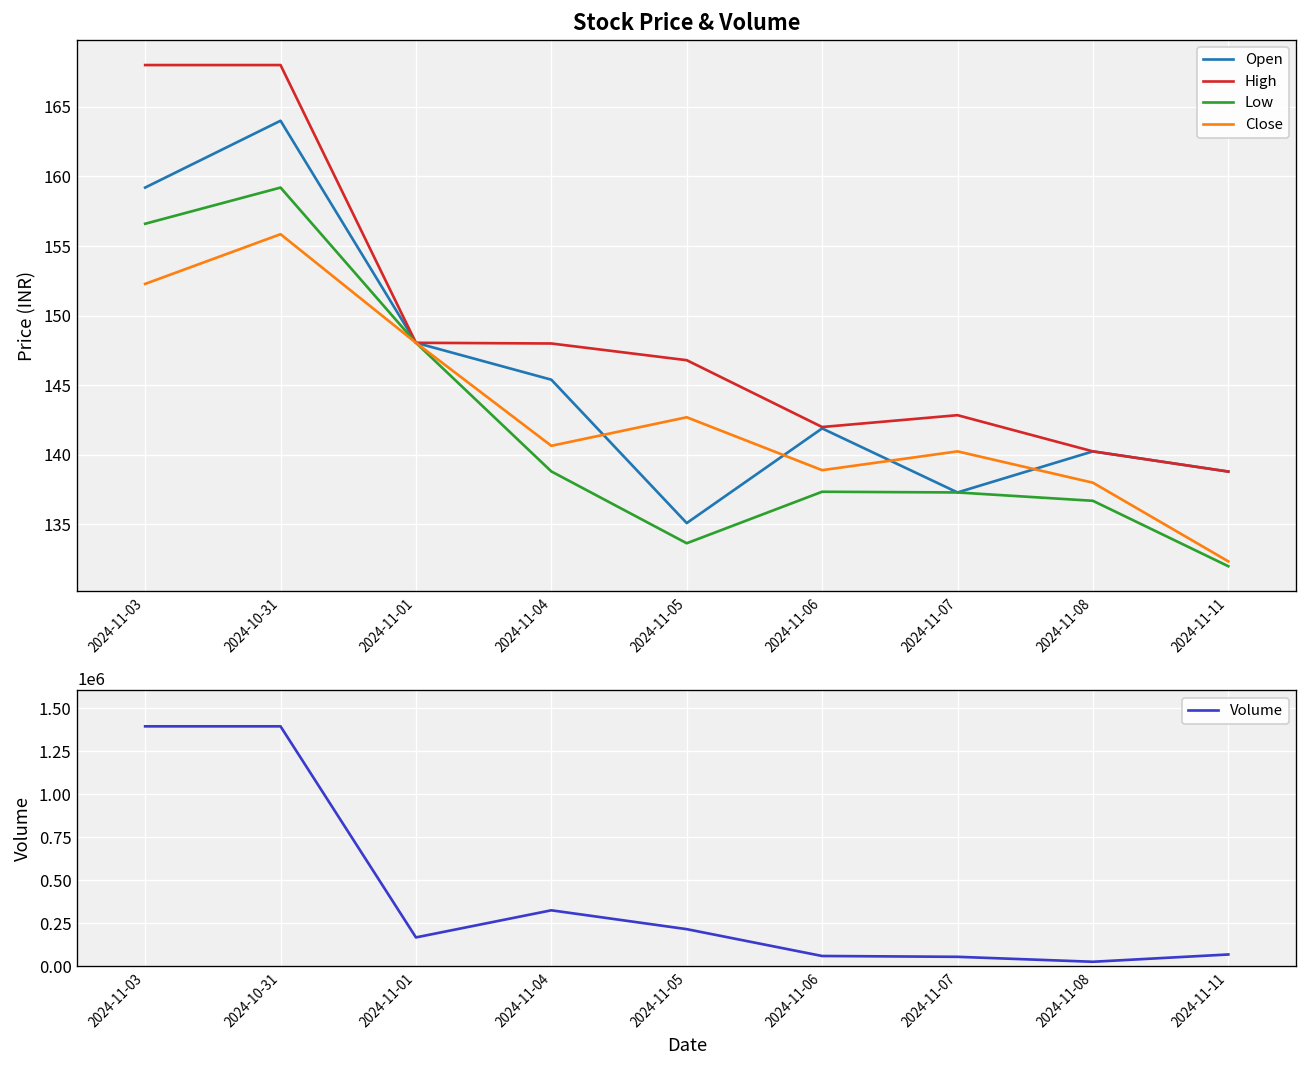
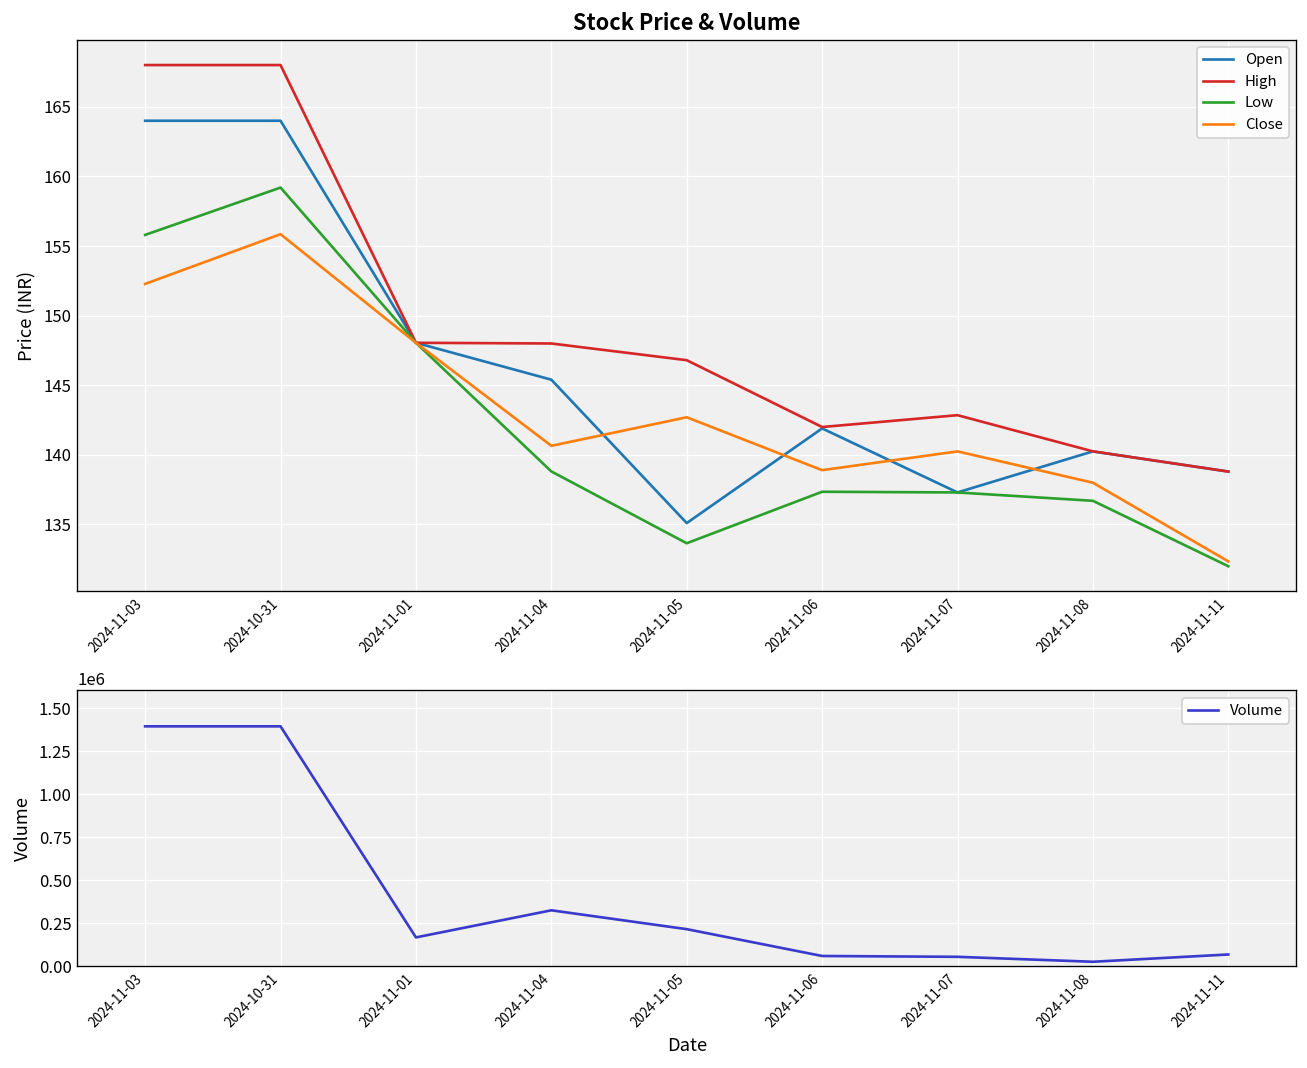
Stock Price & Volume, Open, 2024-11-03: 159.2 -> 164.0
Stock Price & Volume, Low, 2024-11-03: 156.6 -> 155.8
